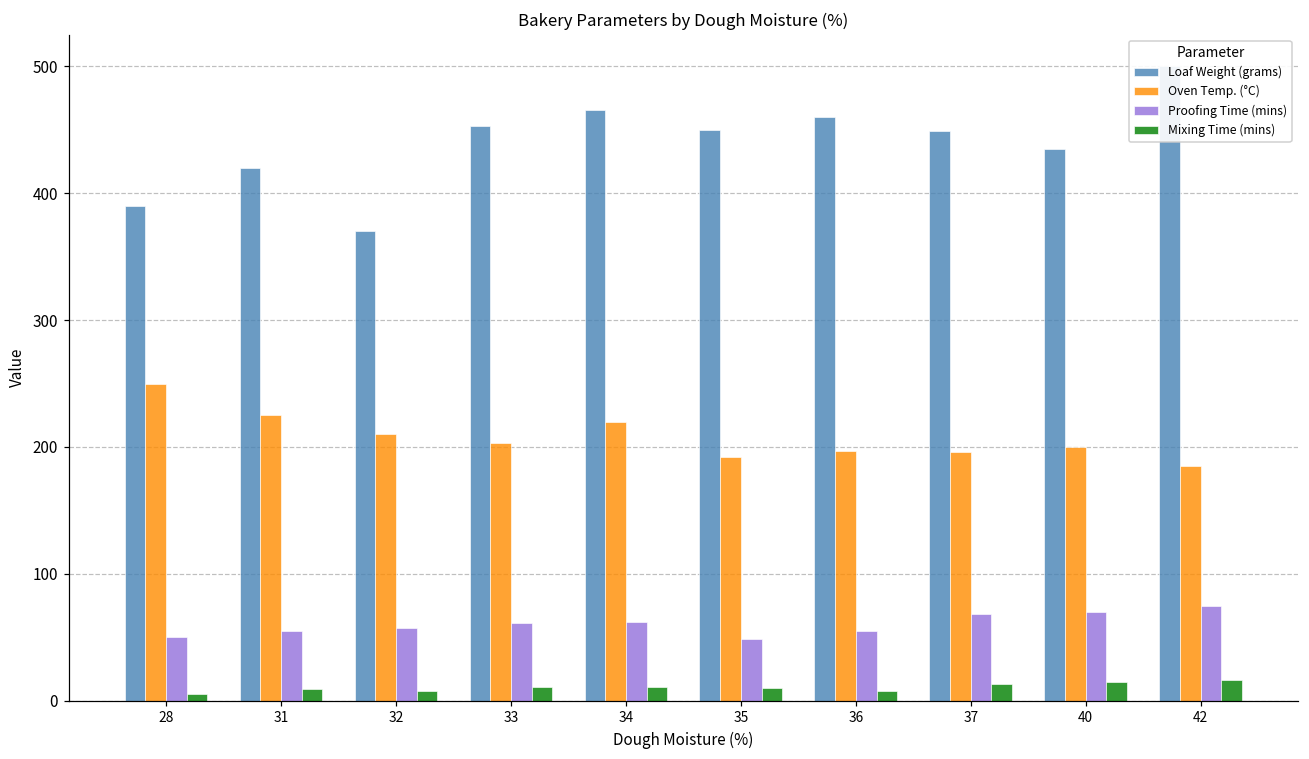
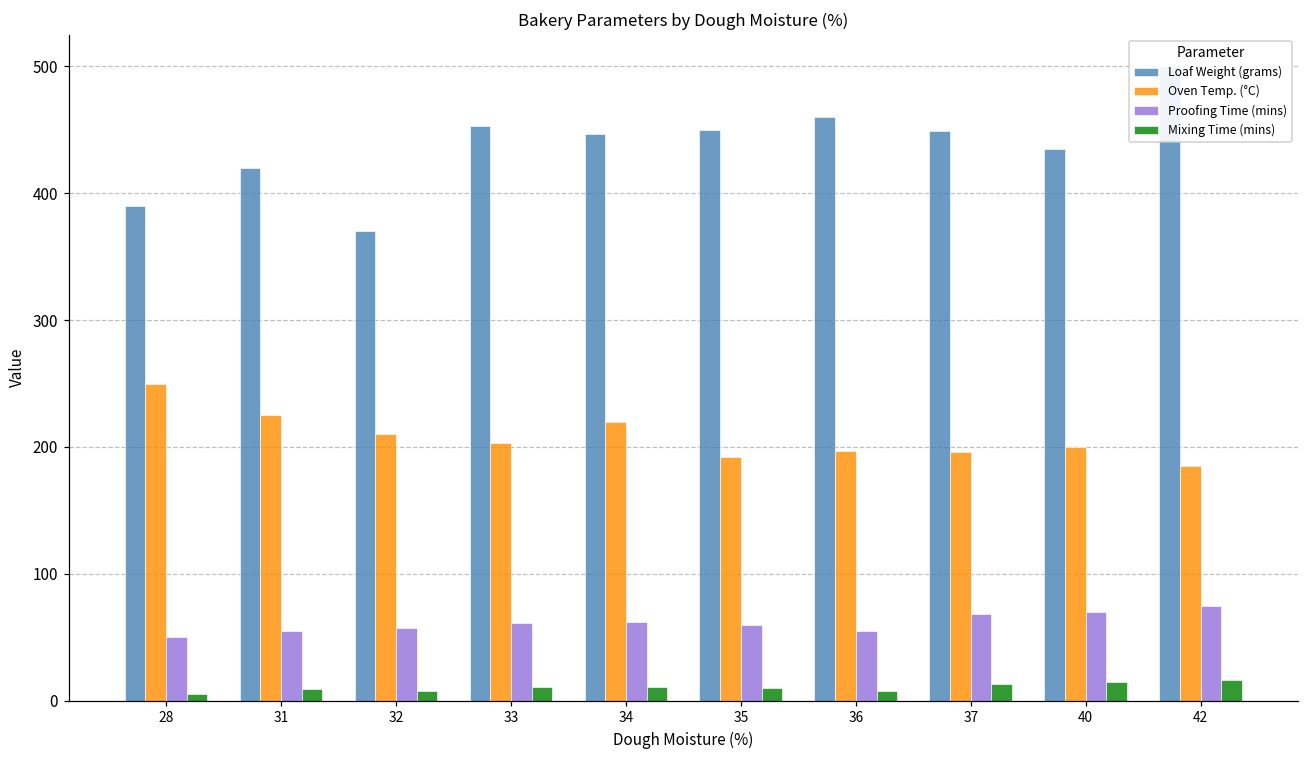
Loaf Weight (grams), 34: 466 -> 447
Proofing Time (mins), 35: 49 -> 60
